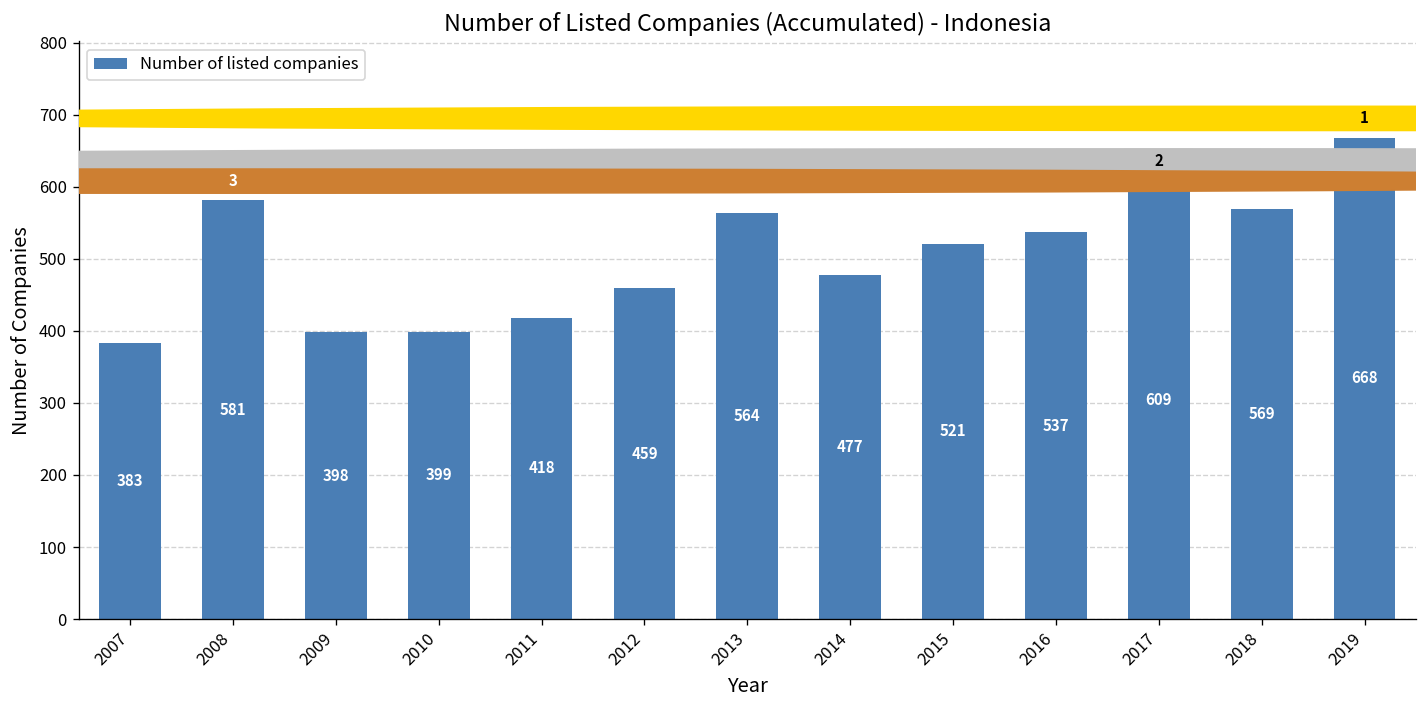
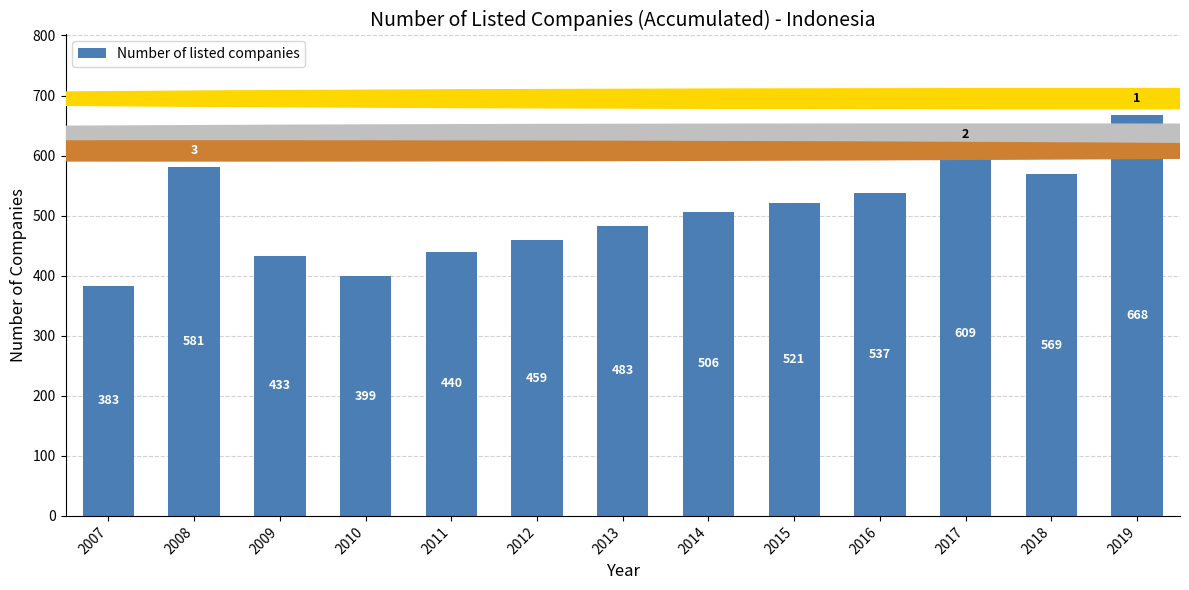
2009: 398 -> 433
2011: 418 -> 440
2013: 564 -> 483
2014: 477 -> 506
